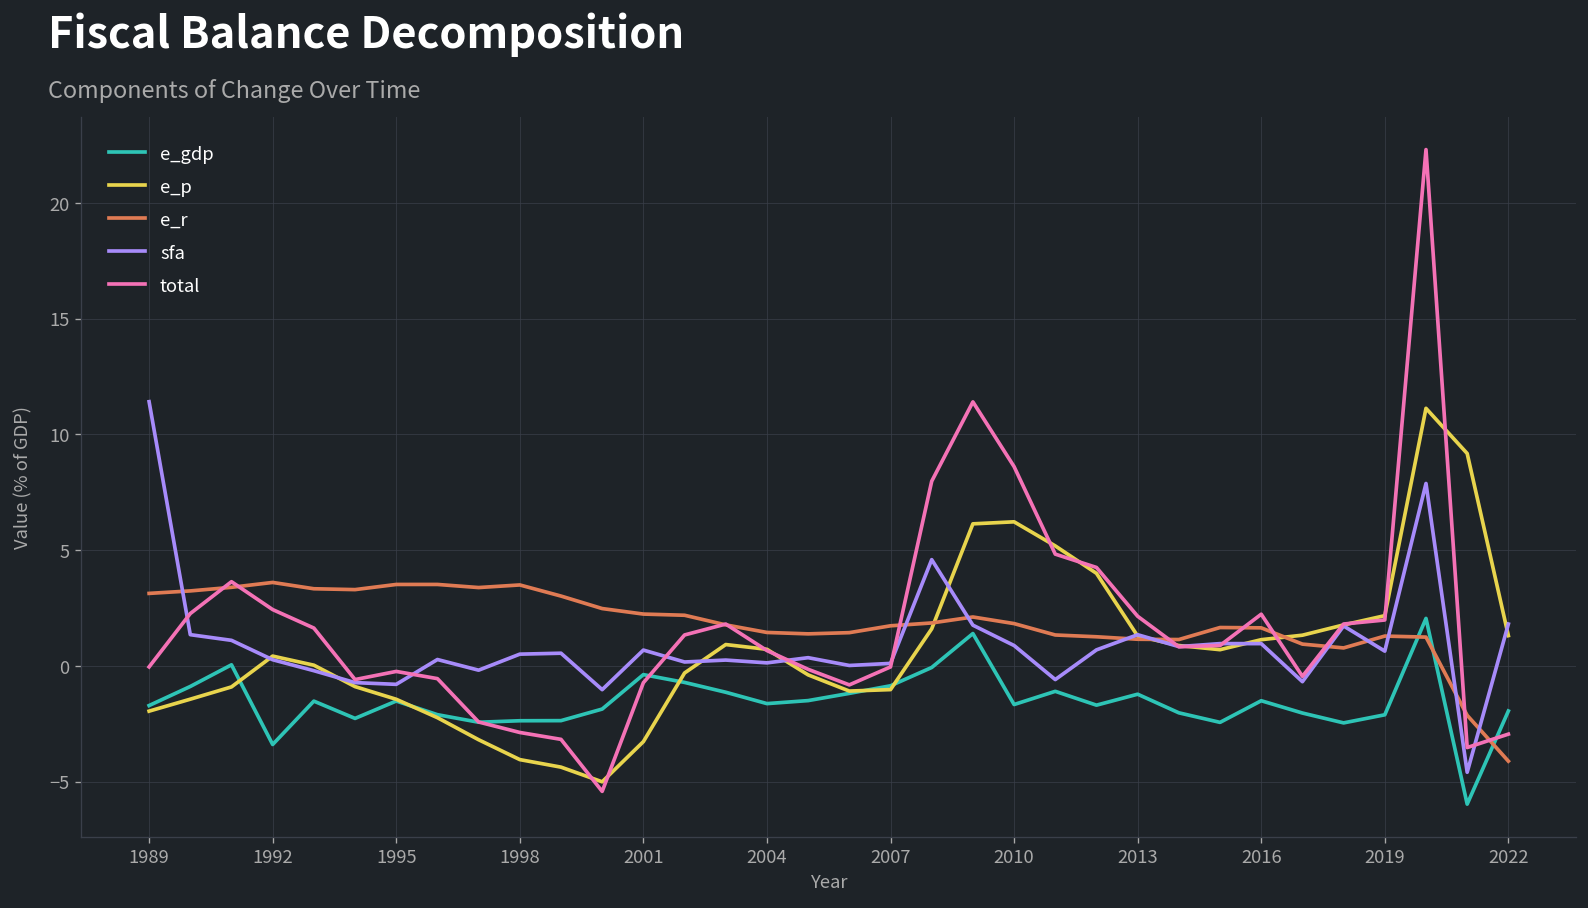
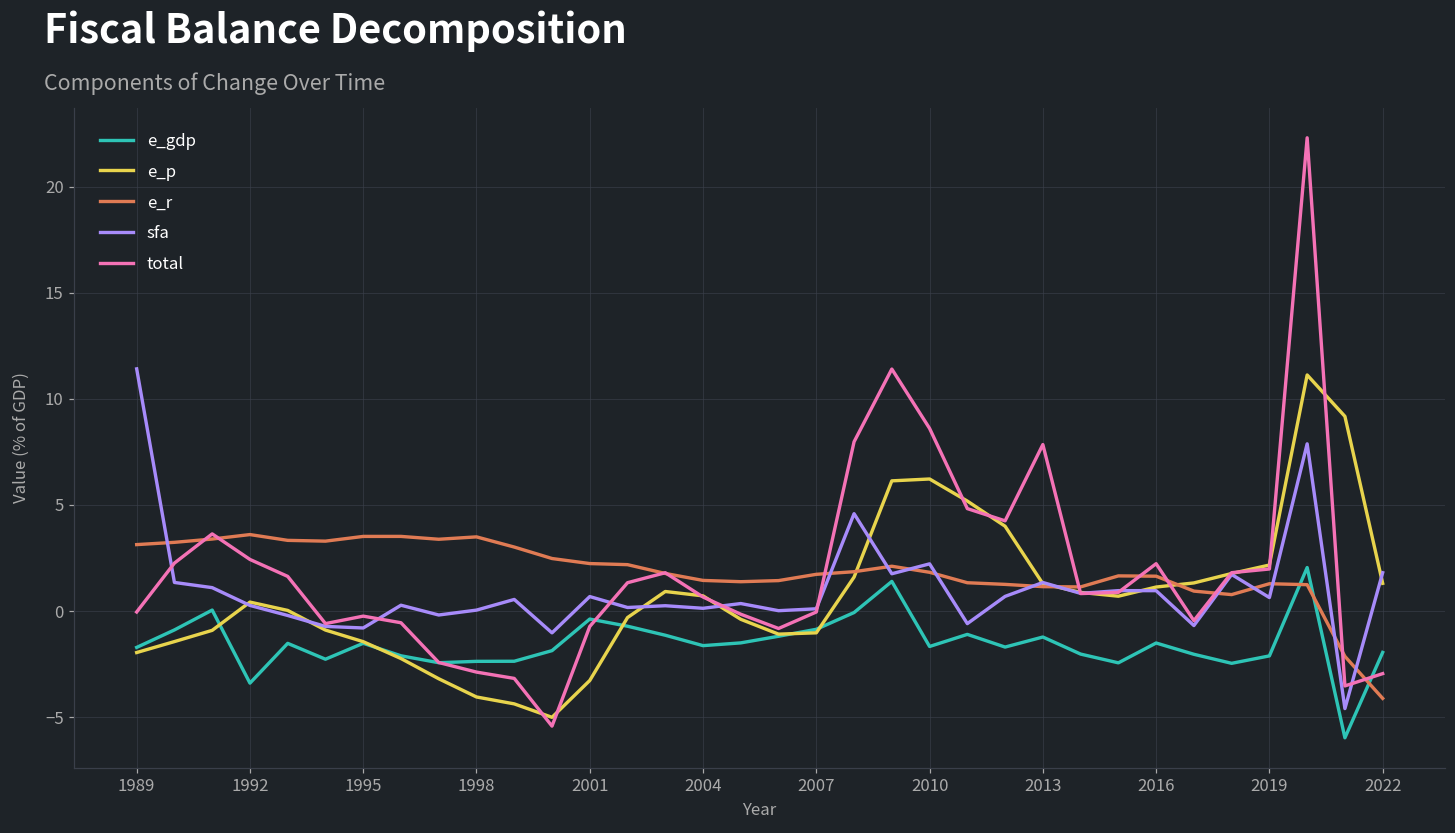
sfa, 1998: 0.5 -> 0.0
sfa, 2010: 0.9 -> 2.2
total, 2013: 2.1 -> 7.8
